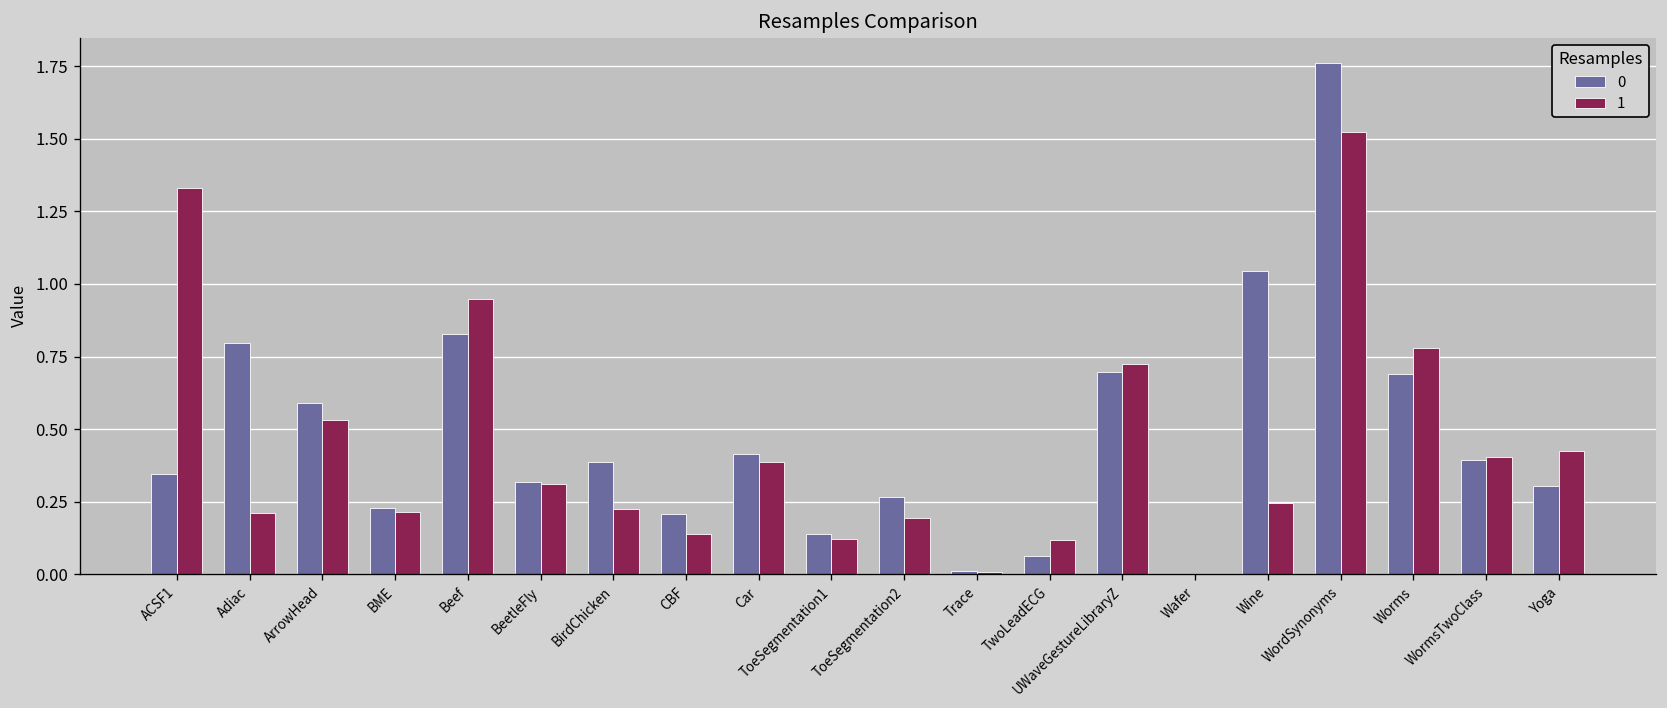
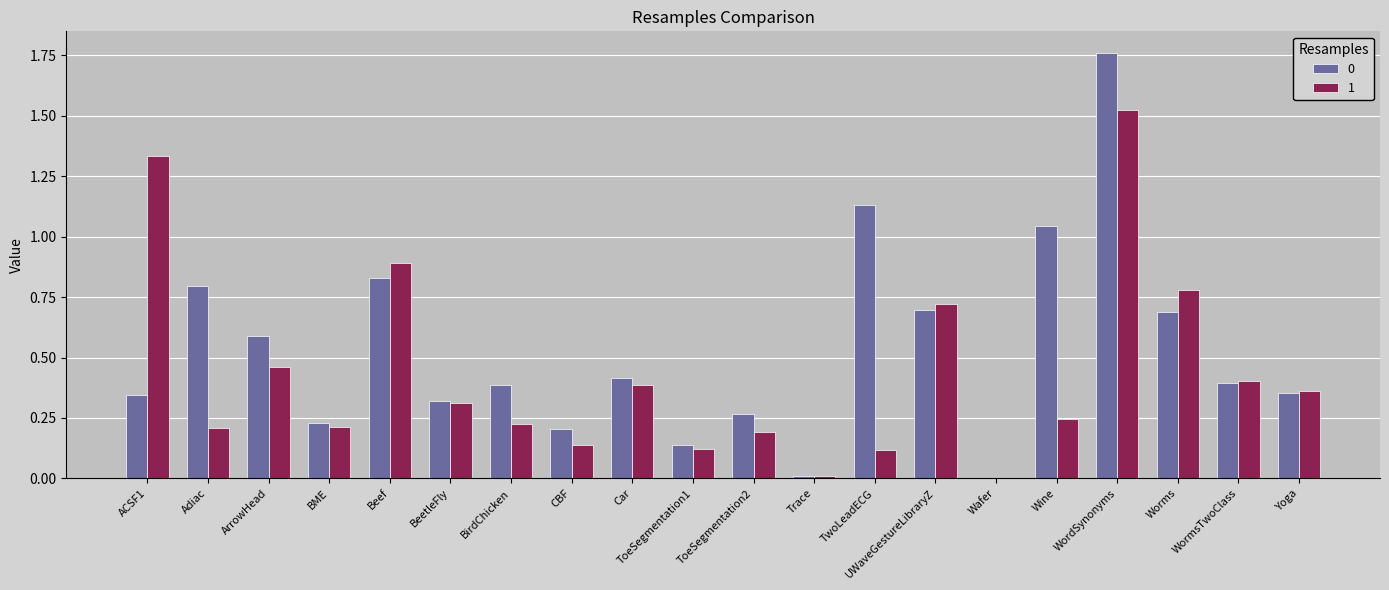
1, ArrowHead: 0.53 -> 0.46
1, Beef: 0.95 -> 0.89
0, TwoLeadECG: 0.06 -> 1.13
0, Yoga: 0.31 -> 0.35
1, Yoga: 0.42 -> 0.36
